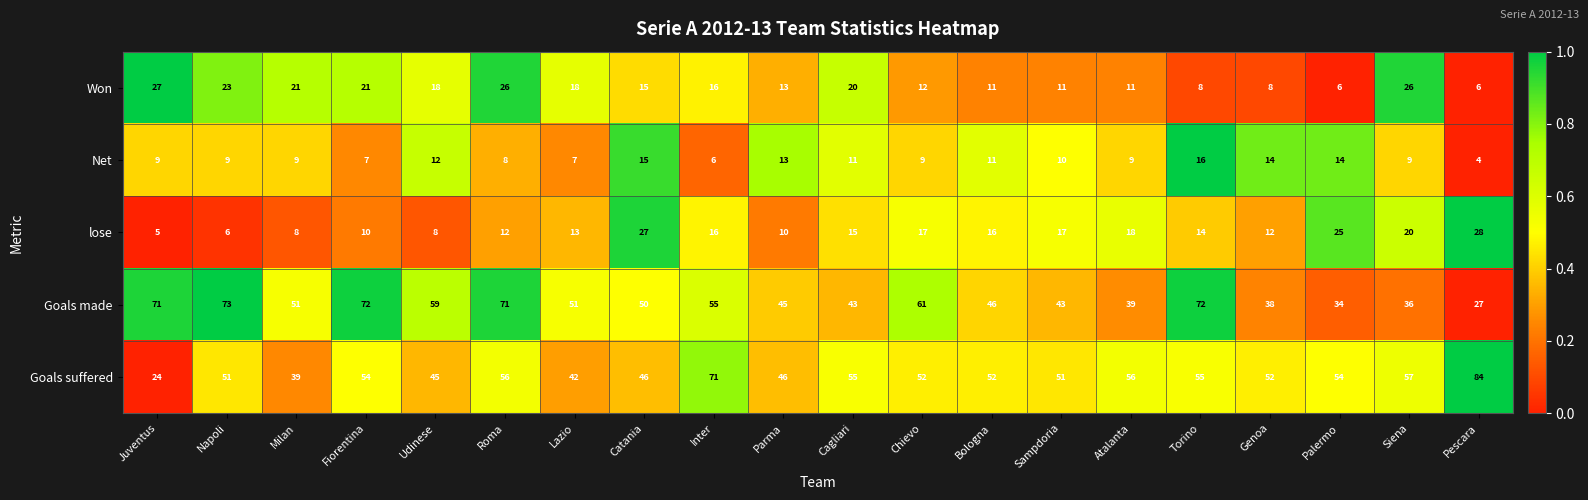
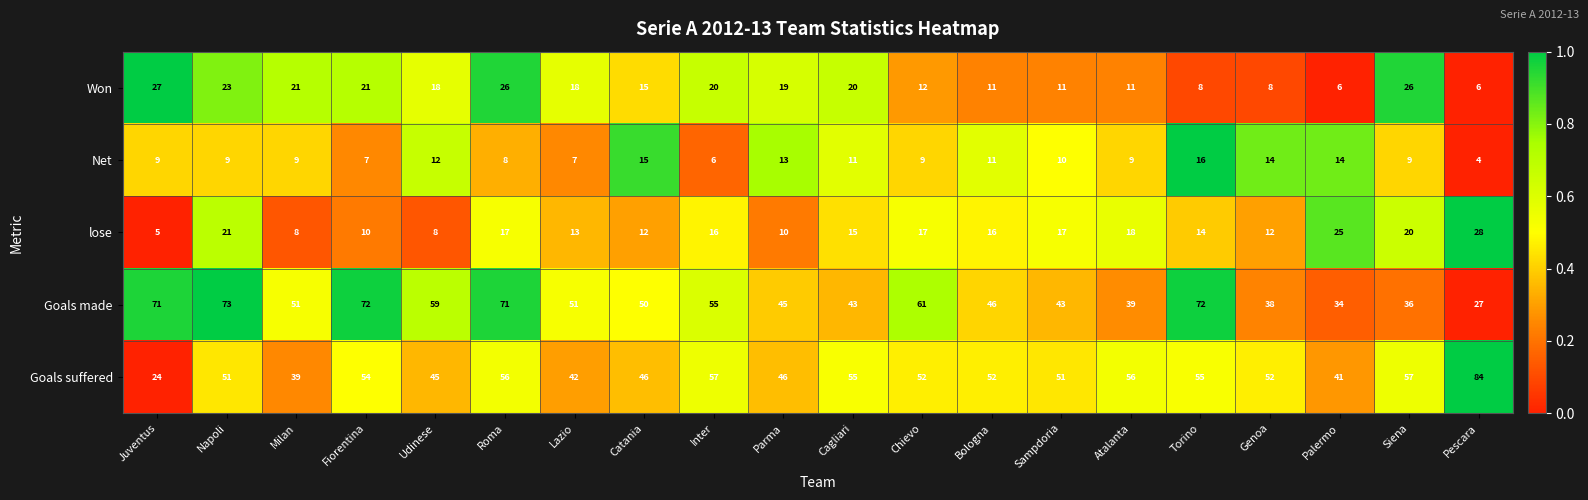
Won, Inter: 16 -> 20
Won, Parma: 13 -> 19
lose, Napoli: 6 -> 21
lose, Roma: 12 -> 17
lose, Catania: 27 -> 12
Goals suffered, Inter: 71 -> 57
Goals suffered, Palermo: 54 -> 41
